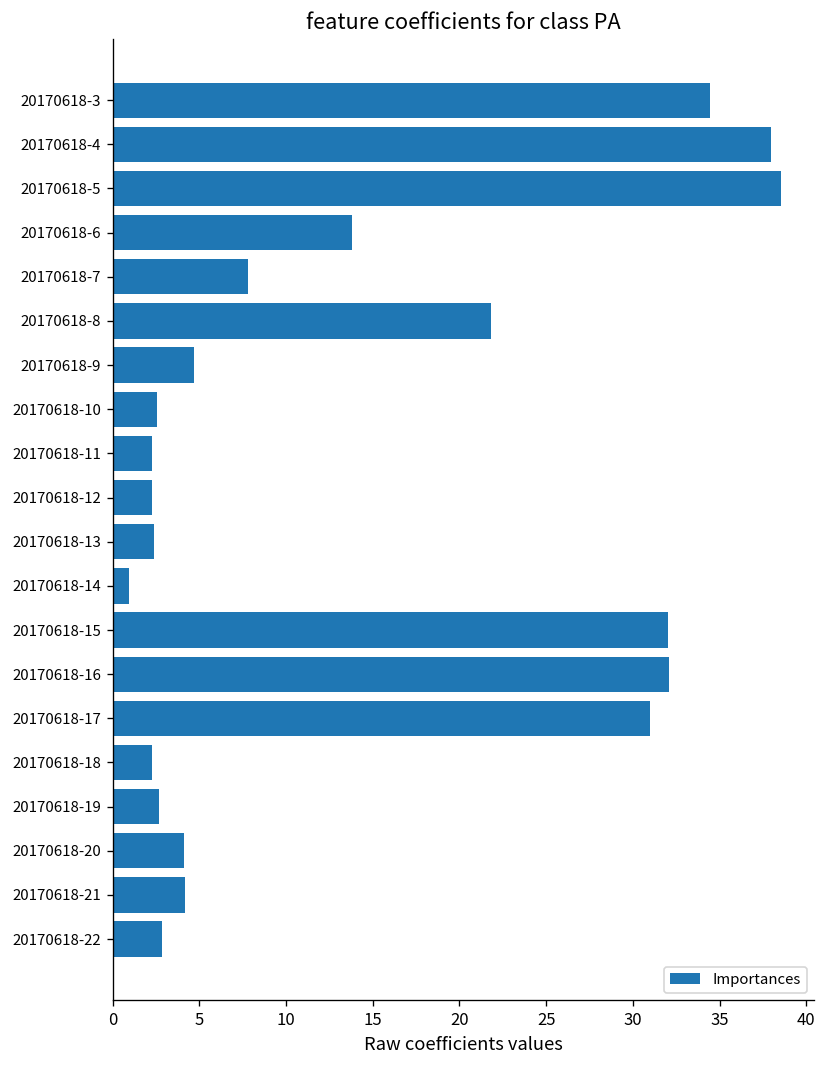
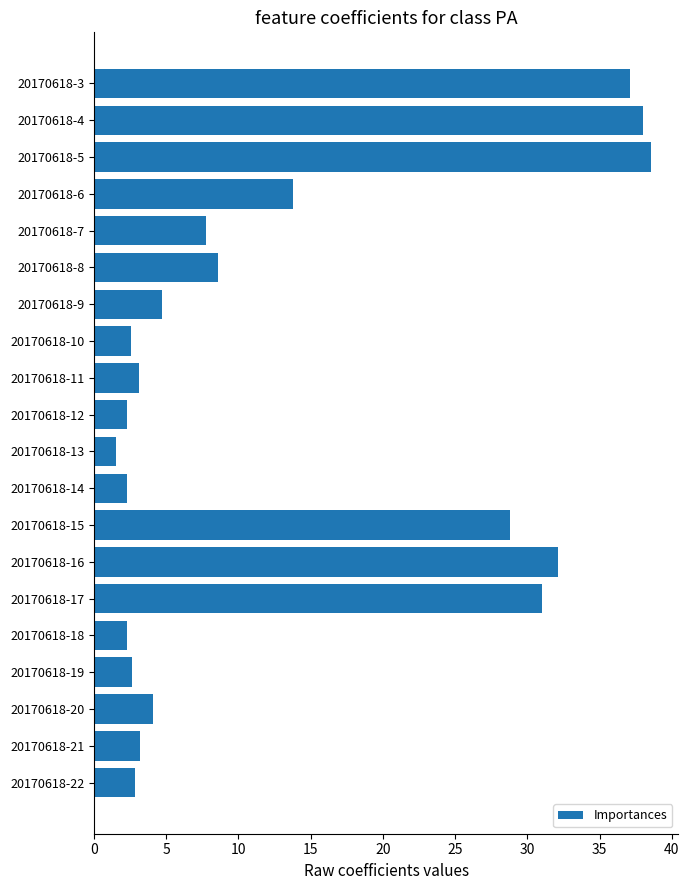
20170618-3: 34.4 -> 37.1
20170618-8: 21.8 -> 8.6
20170618-11: 2.3 -> 3.1
20170618-13: 2.4 -> 1.5
20170618-14: 0.9 -> 2.3
20170618-15: 32.0 -> 28.8
20170618-21: 4.1 -> 3.2
